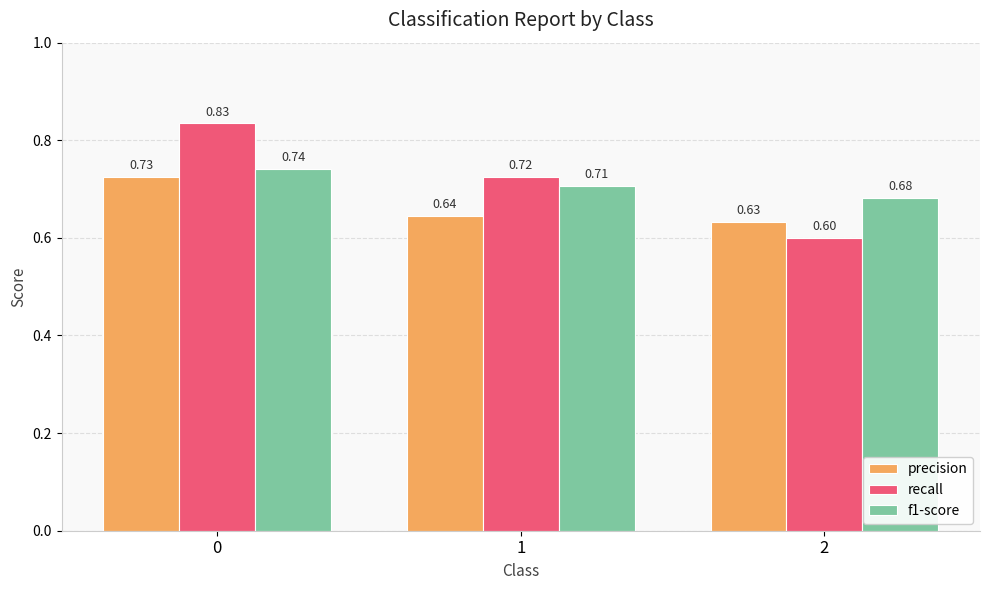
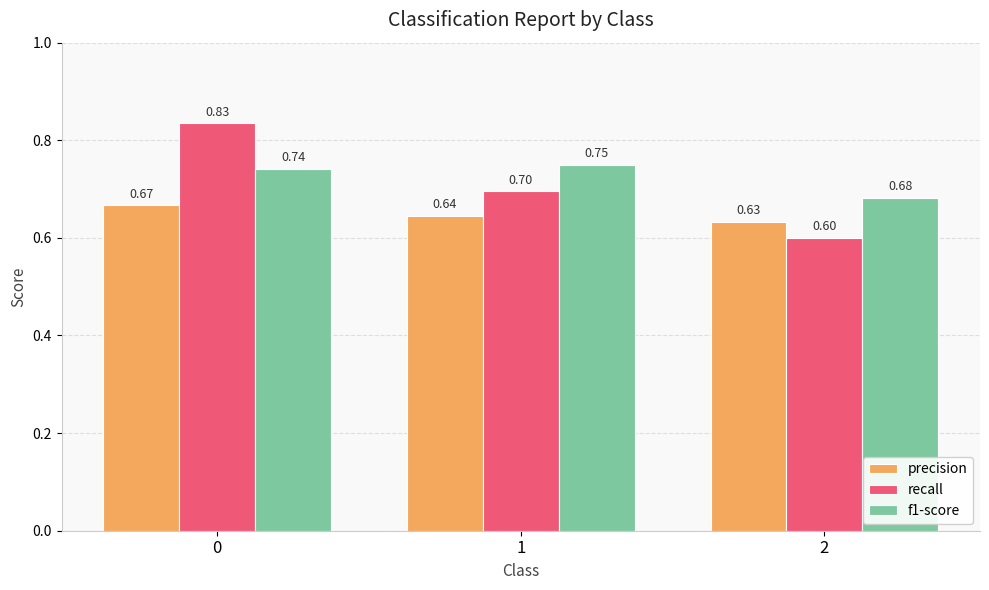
precision, 0: 0.73 -> 0.67
recall, 1: 0.72 -> 0.70
f1-score, 1: 0.71 -> 0.75
